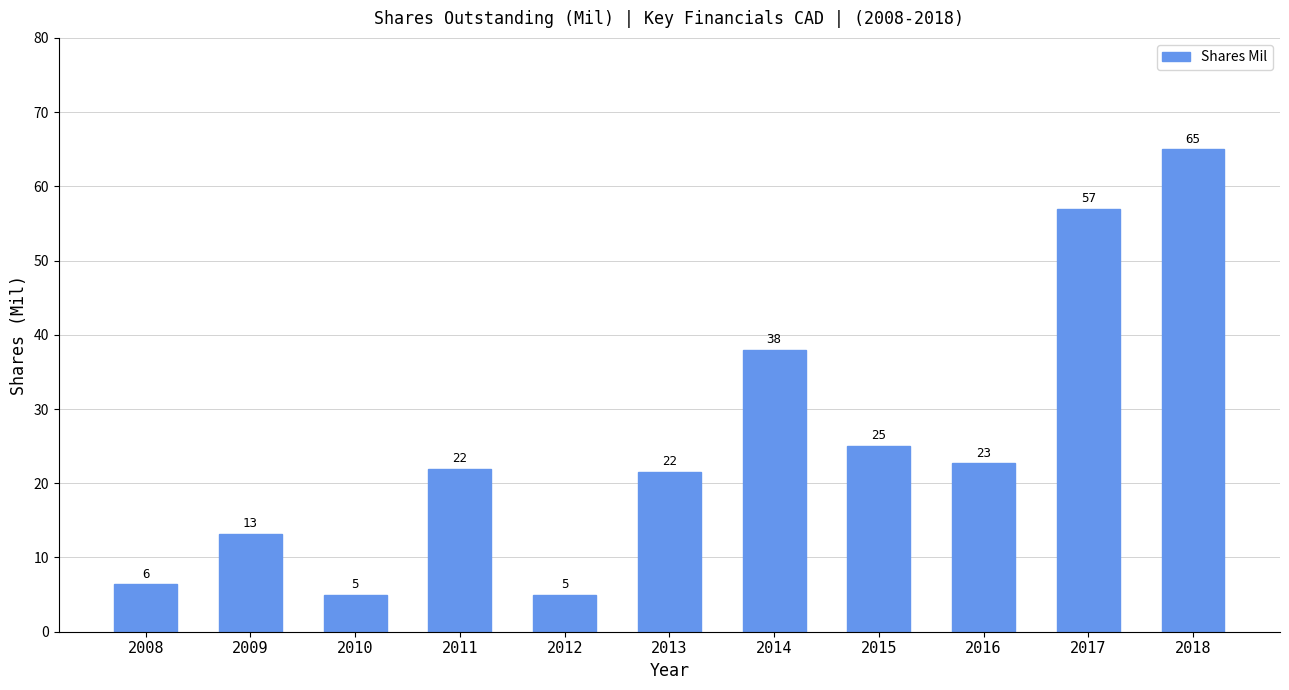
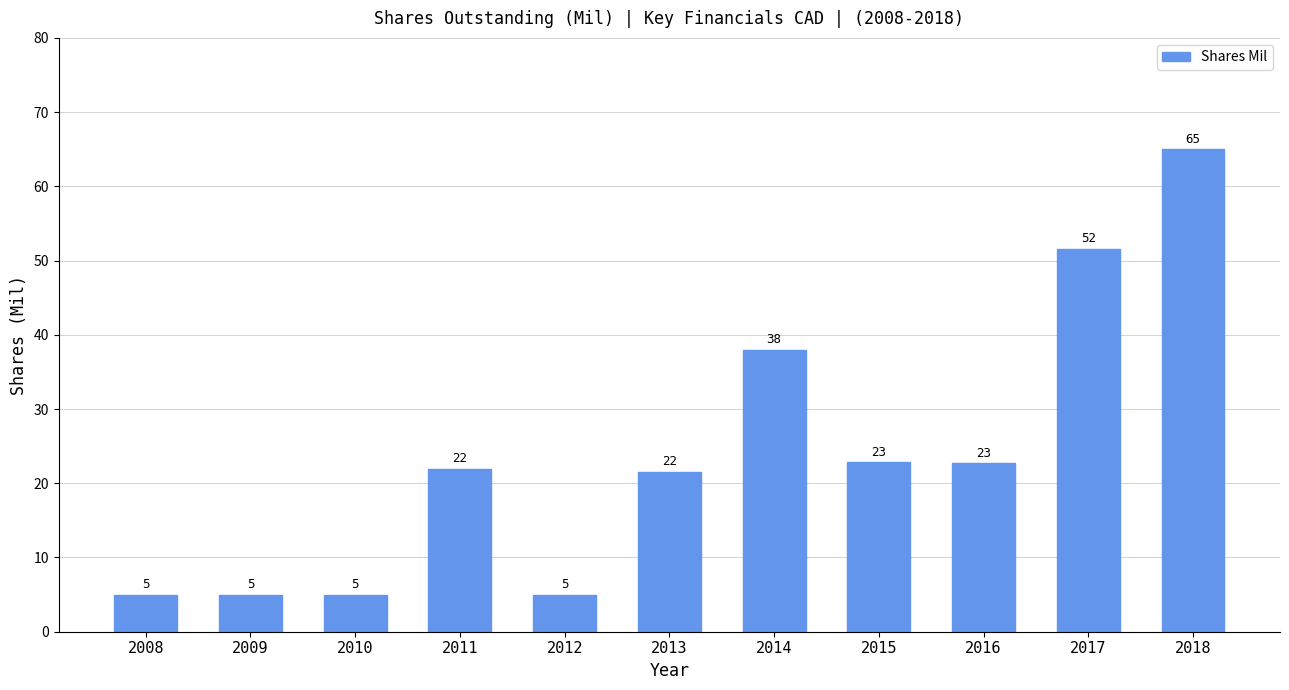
2008: 6 -> 5
2009: 13 -> 5
2015: 25 -> 23
2017: 57 -> 52
